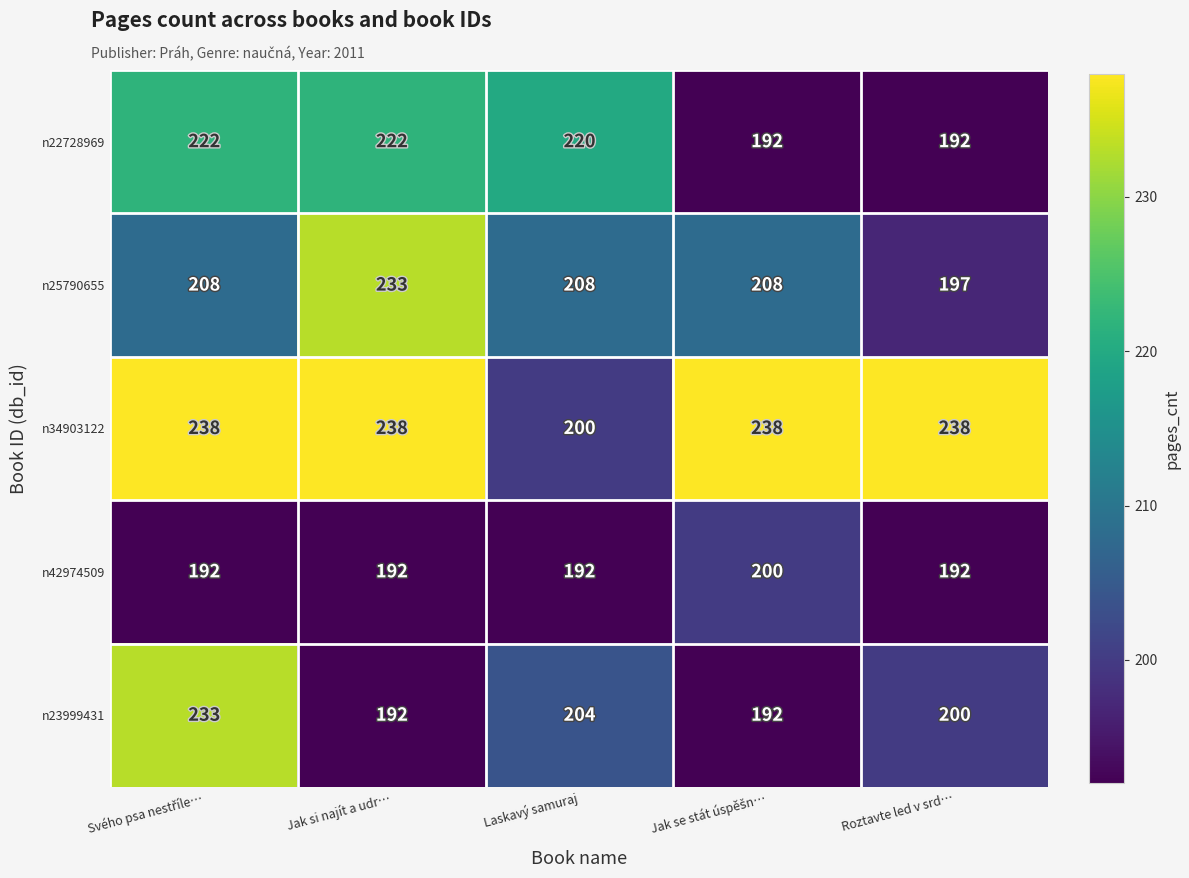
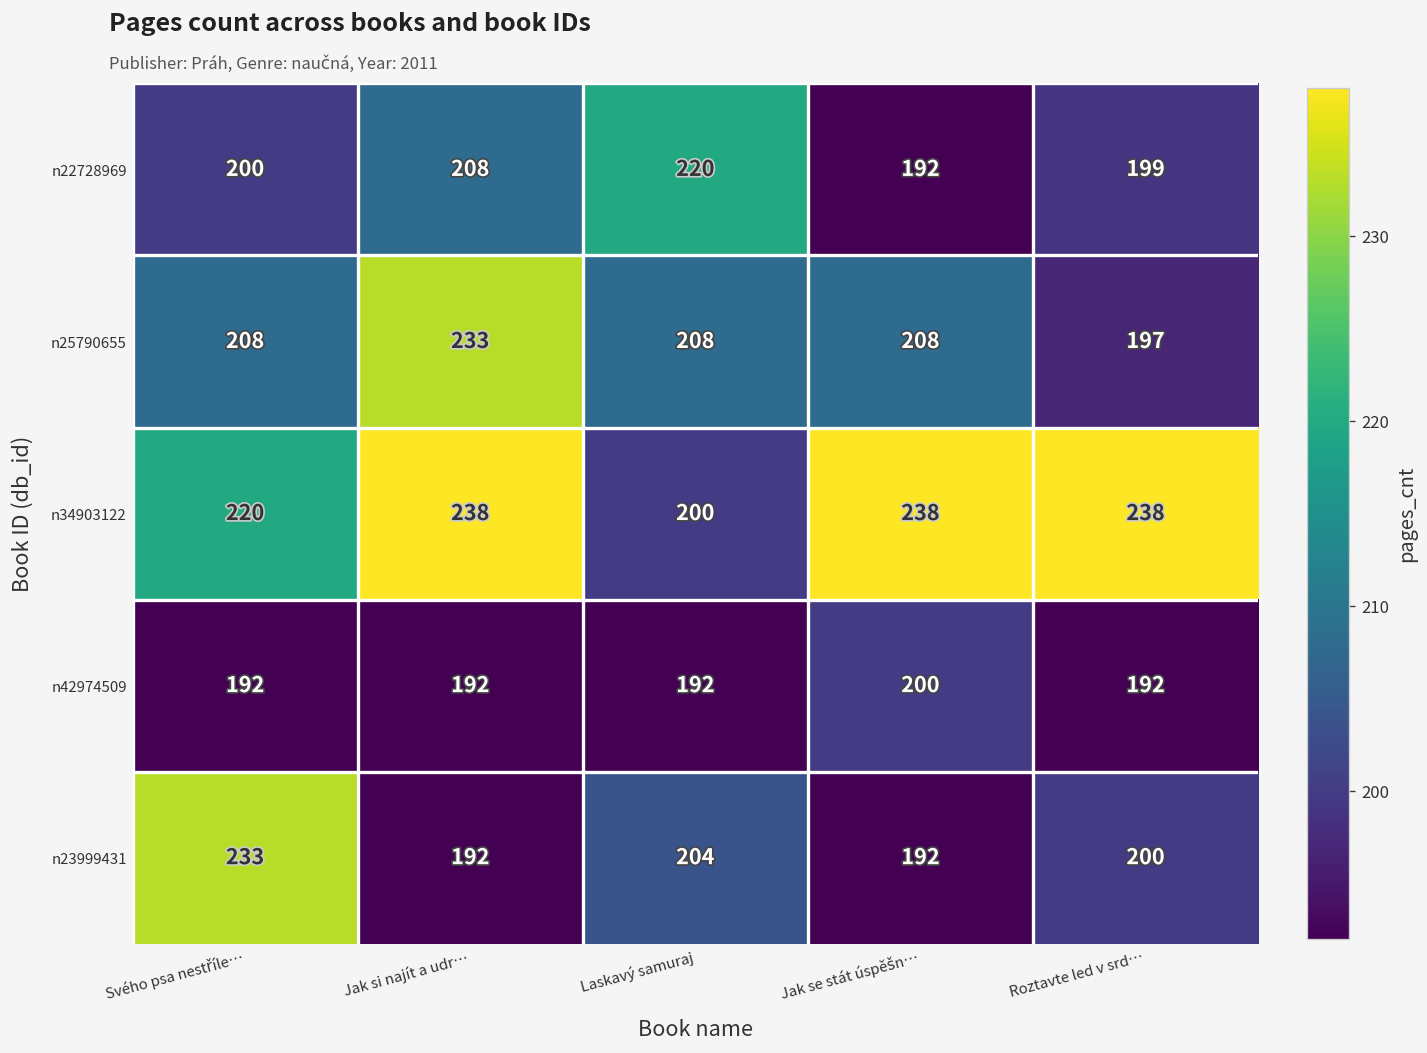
n22728969, Svého psa nestříle…: 222 -> 200
n22728969, Jak si najít a udr…: 222 -> 208
n22728969, Roztavte led v srd…: 192 -> 199
n34903122, Svého psa nestříle…: 238 -> 220
